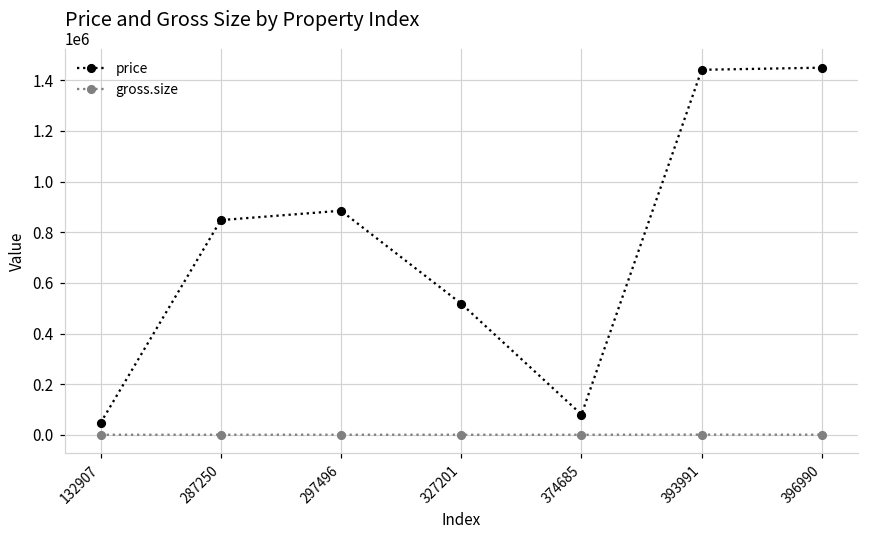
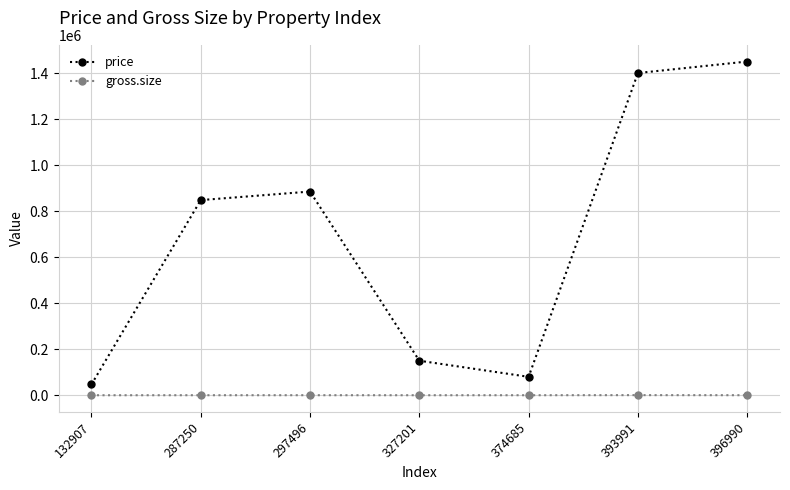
price, 327201: 520000 -> 150000
price, 393991: 1440000 -> 1400000
